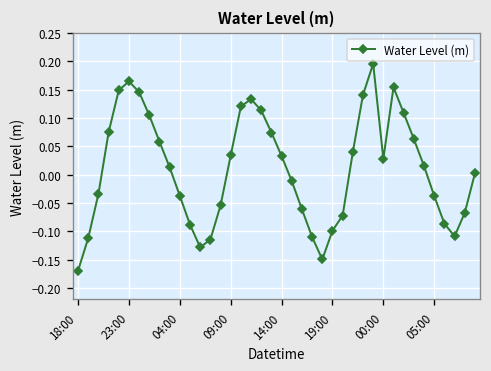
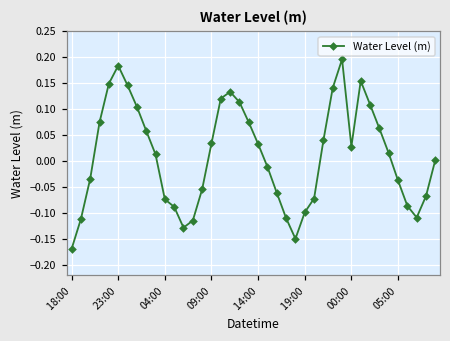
23:00: 0.16 -> 0.18
04:00: -0.04 -> -0.07
